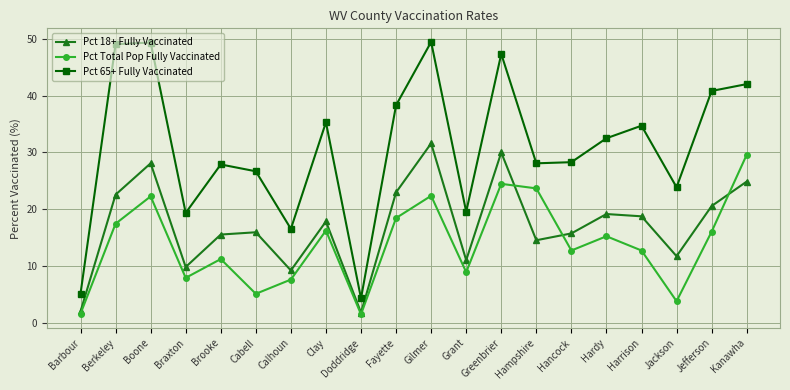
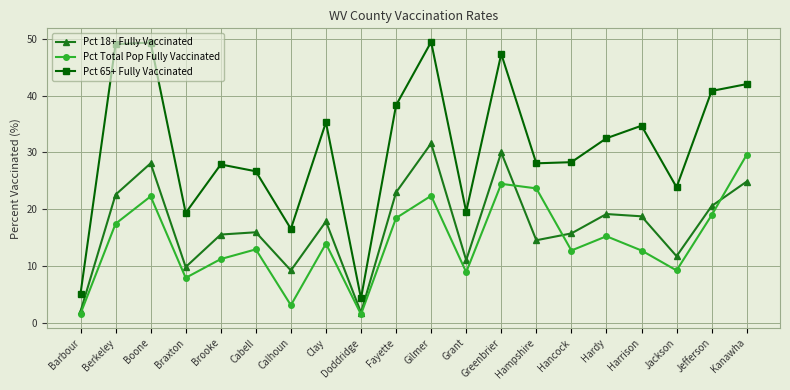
Pct Total Pop Fully Vaccinated, Cabell: 5 -> 13
Pct Total Pop Fully Vaccinated, Calhoun: 8 -> 3
Pct Total Pop Fully Vaccinated, Clay: 16 -> 14
Pct Total Pop Fully Vaccinated, Jackson: 4 -> 9
Pct Total Pop Fully Vaccinated, Jefferson: 16 -> 19
